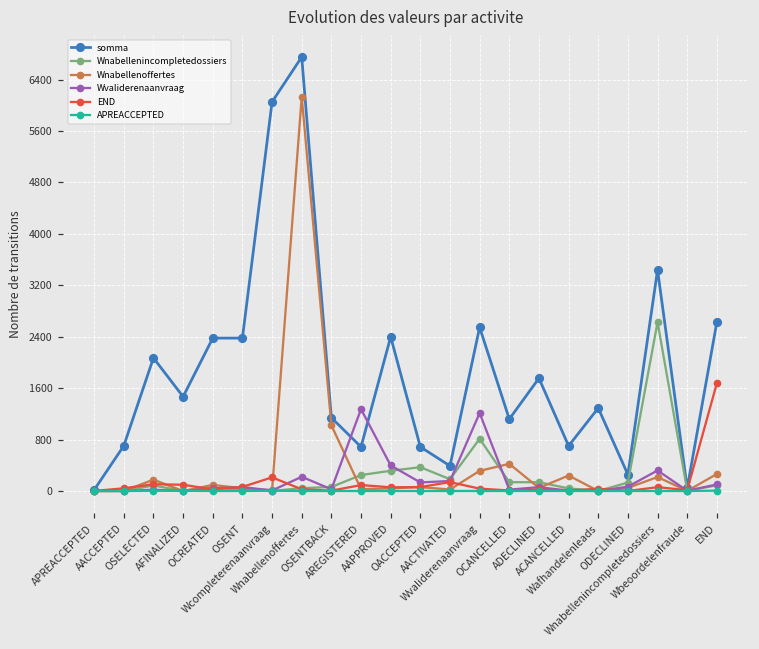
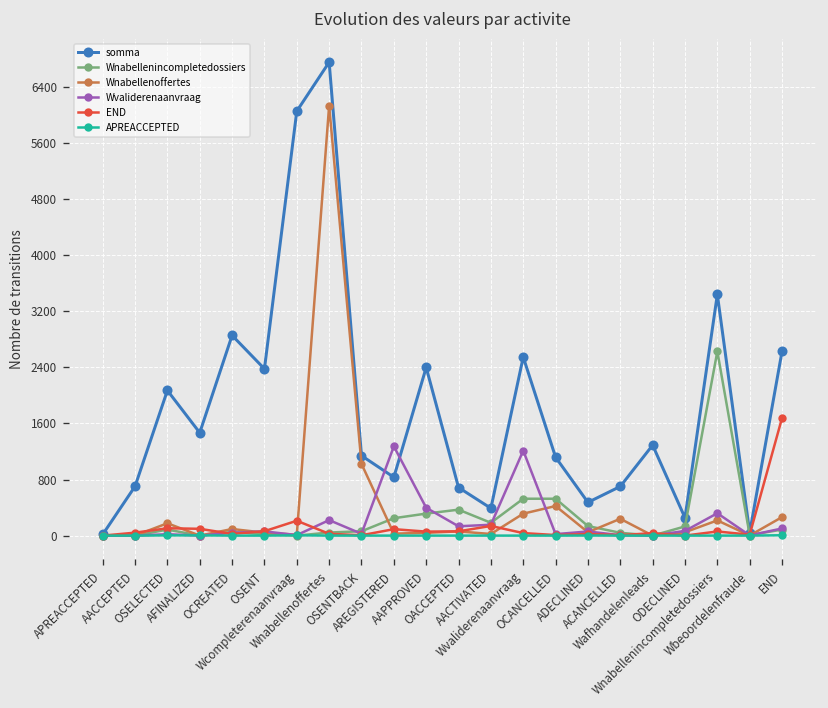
somma, OCREATED: 2400 -> 2900
somma, AREGISTERED: 700 -> 800
Wnabellenincompletedossiers, Wvaliderenaanvraag: 800 -> 500
Wnabellenincompletedossiers, OCANCELLED: 100 -> 500
somma, ADECLINED: 1800 -> 500
